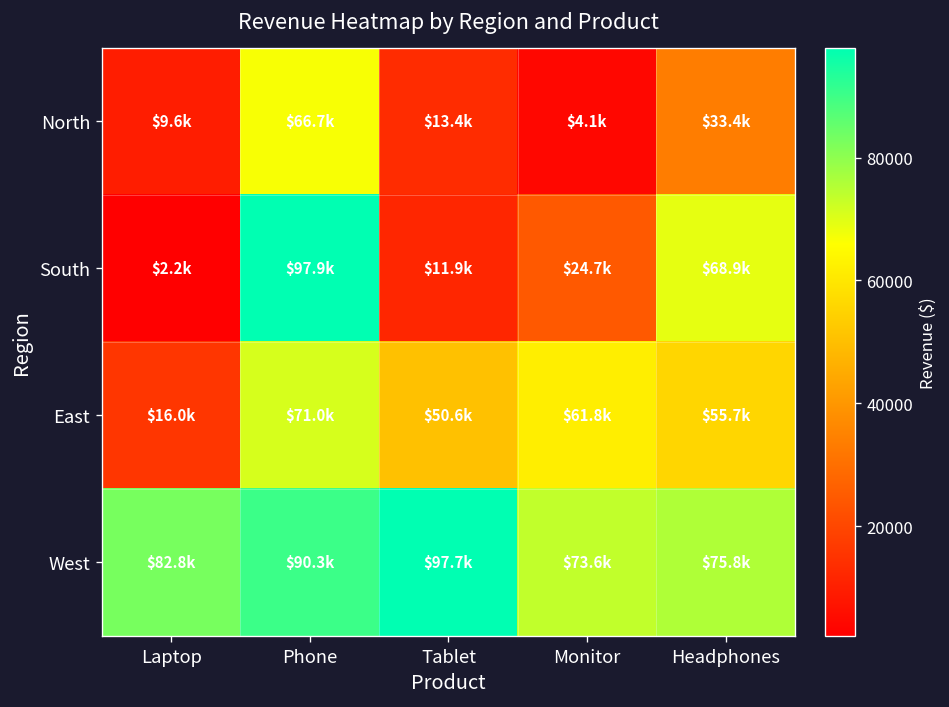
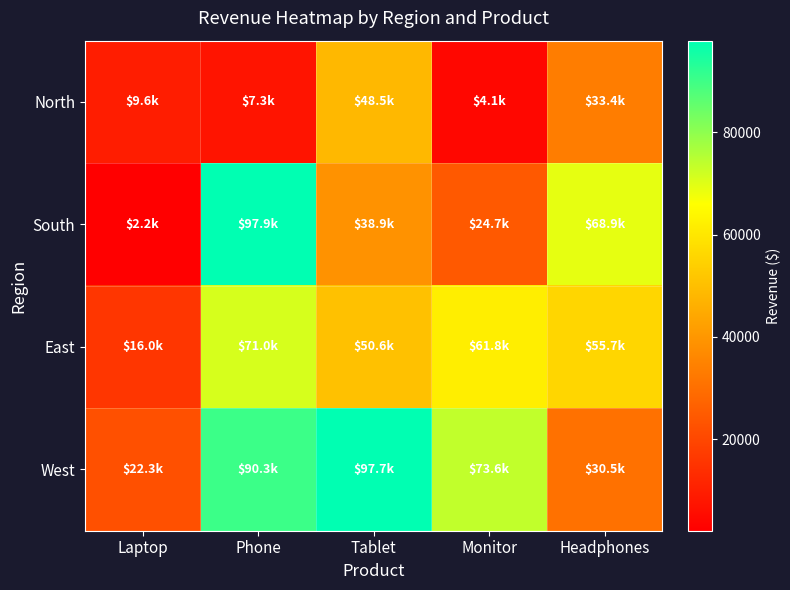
North, Phone: $66.7k -> $7.3k
North, Tablet: $13.4k -> $48.5k
South, Tablet: $11.9k -> $38.9k
West, Laptop: $82.8k -> $22.3k
West, Headphones: $75.8k -> $30.5k
